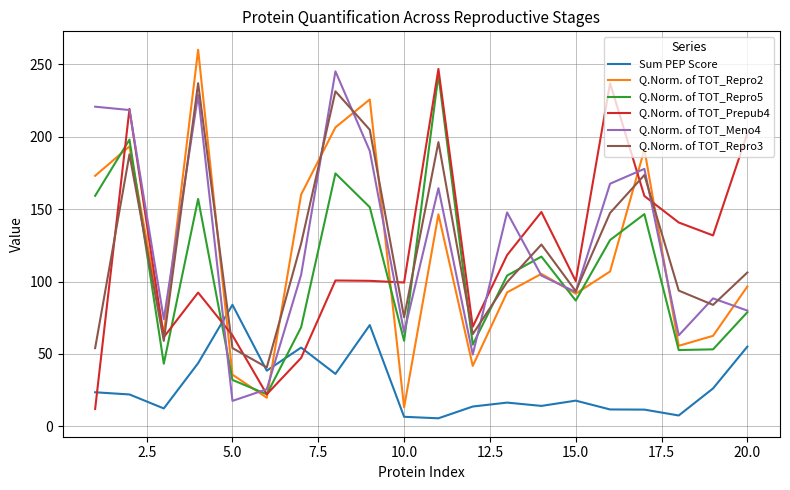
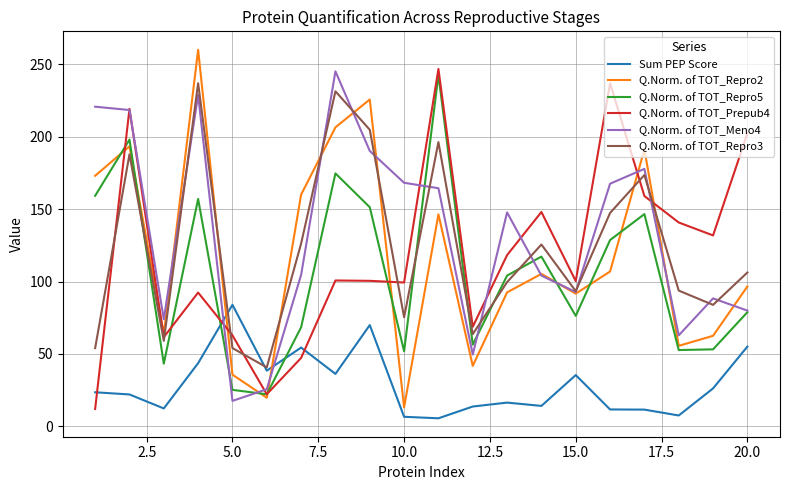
Q.Norm. of TOT_Repro5, 5.0: 32 -> 25
Q.Norm. of TOT_Repro5, 10.0: 59 -> 52
Q.Norm. of TOT_Meno4, 10.0: 65 -> 168
Sum PEP Score, 15.0: 18 -> 35
Q.Norm. of TOT_Repro5, 15.0: 87 -> 76
